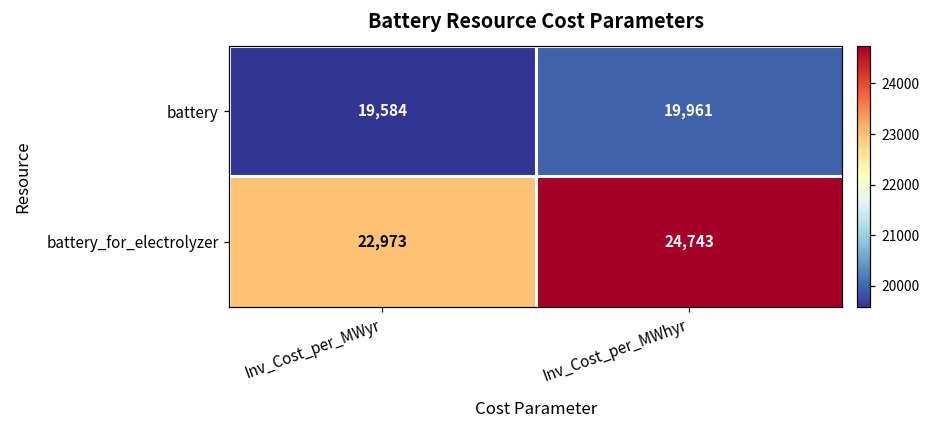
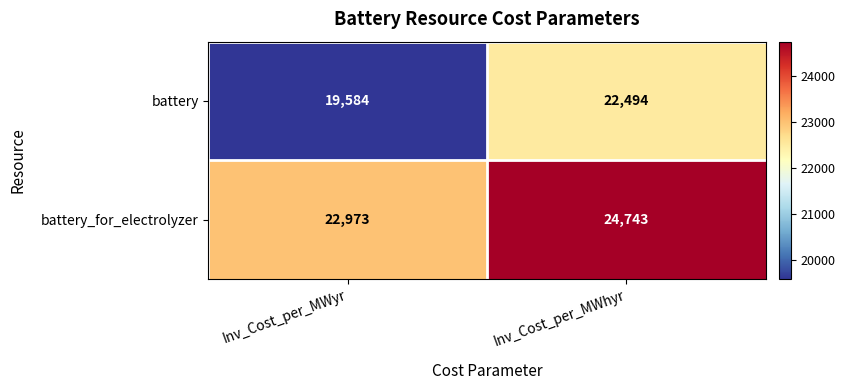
battery, Inv_Cost_per_MWhyr: 19,961 -> 22,494
